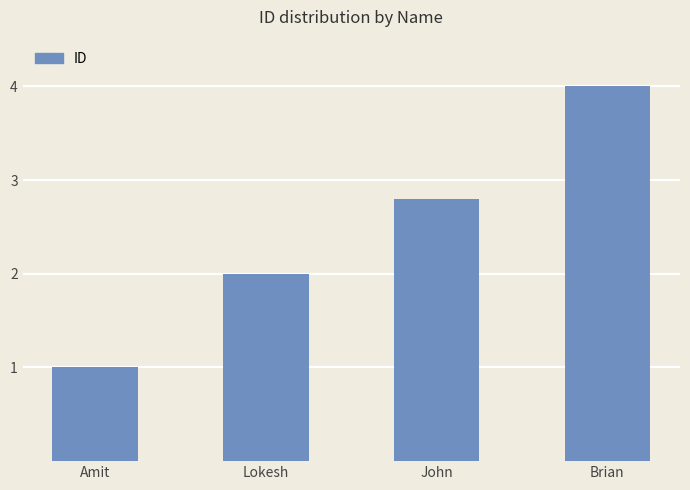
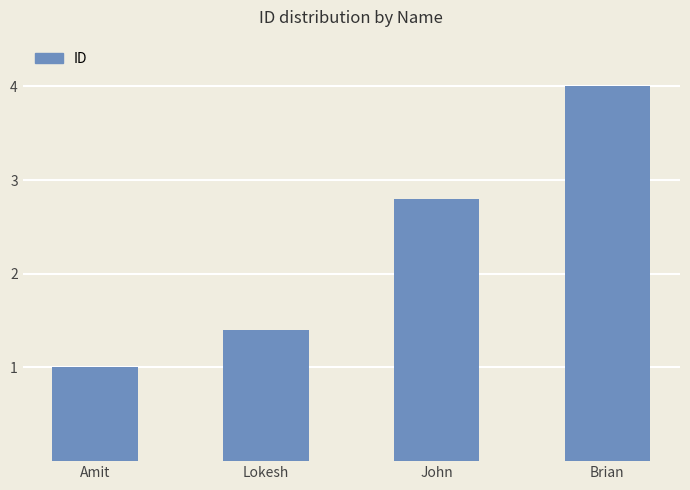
Lokesh: 2.0 -> 1.4
